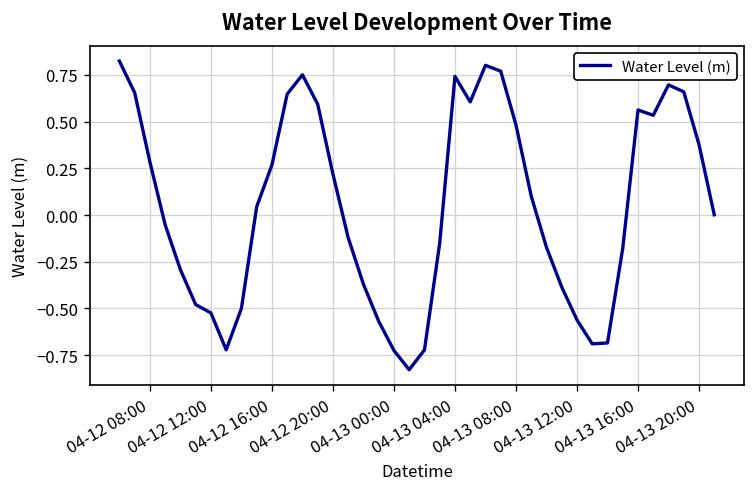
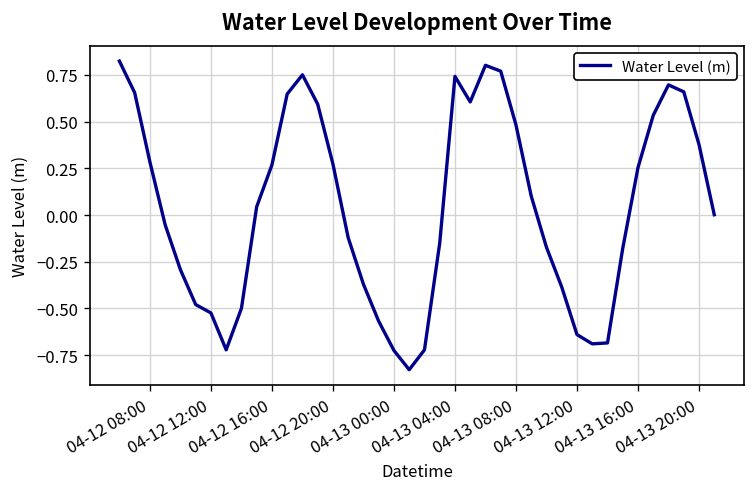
04-12 20:00: 0.22 -> 0.27
04-13 12:00: -0.56 -> -0.64
04-13 16:00: 0.56 -> 0.25
